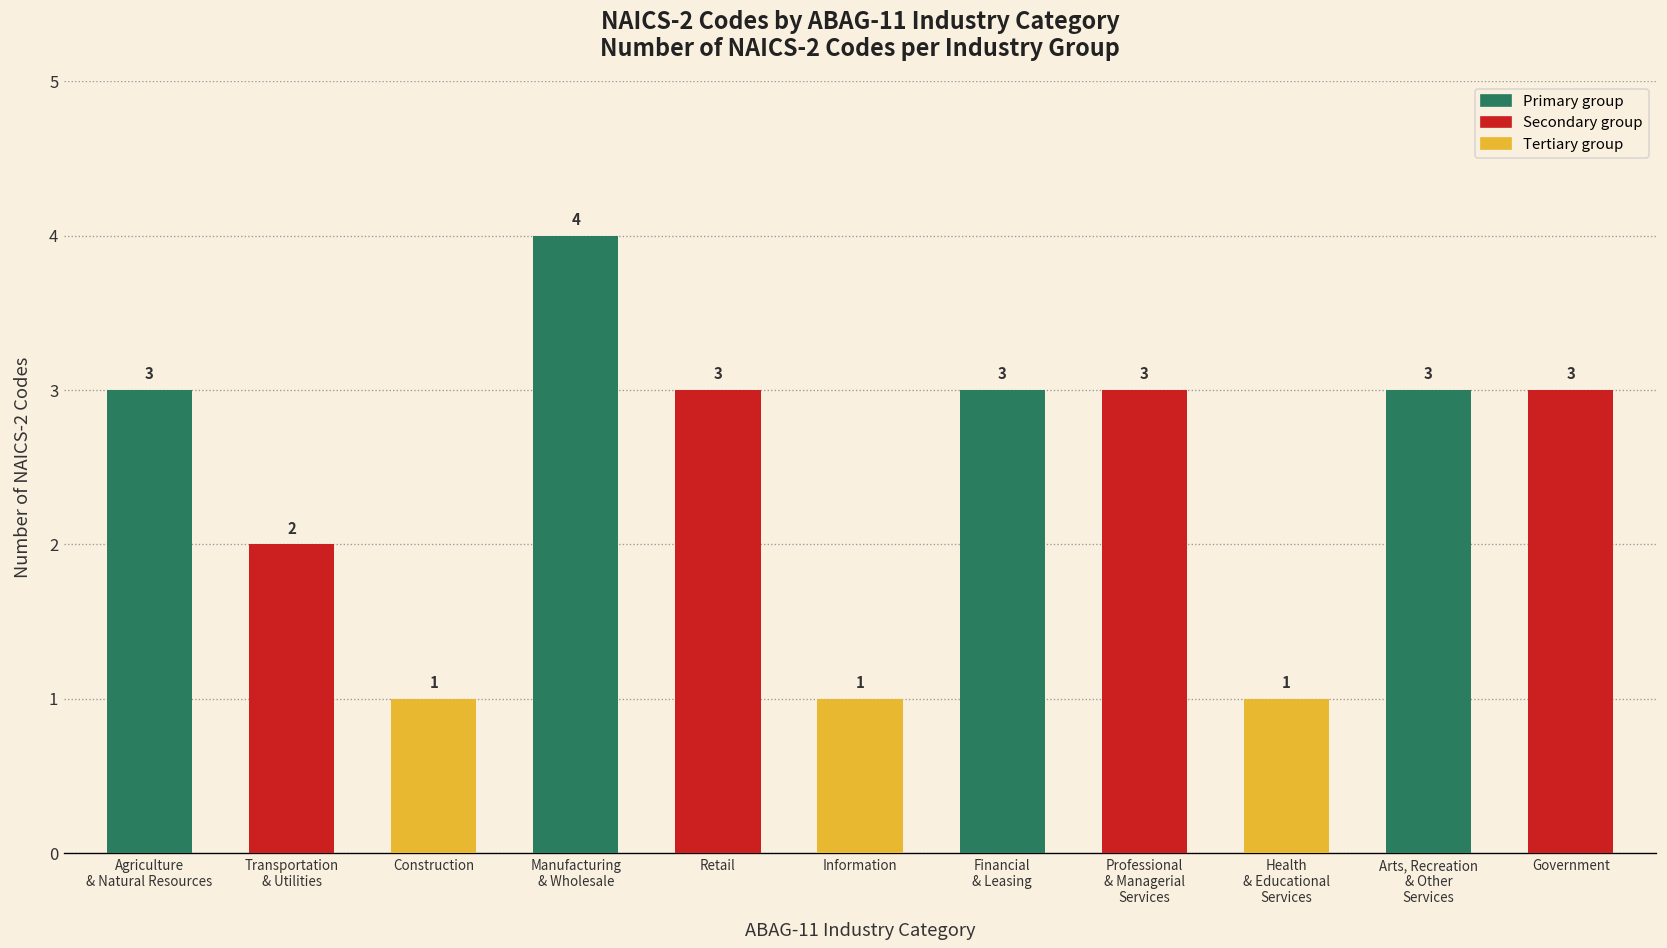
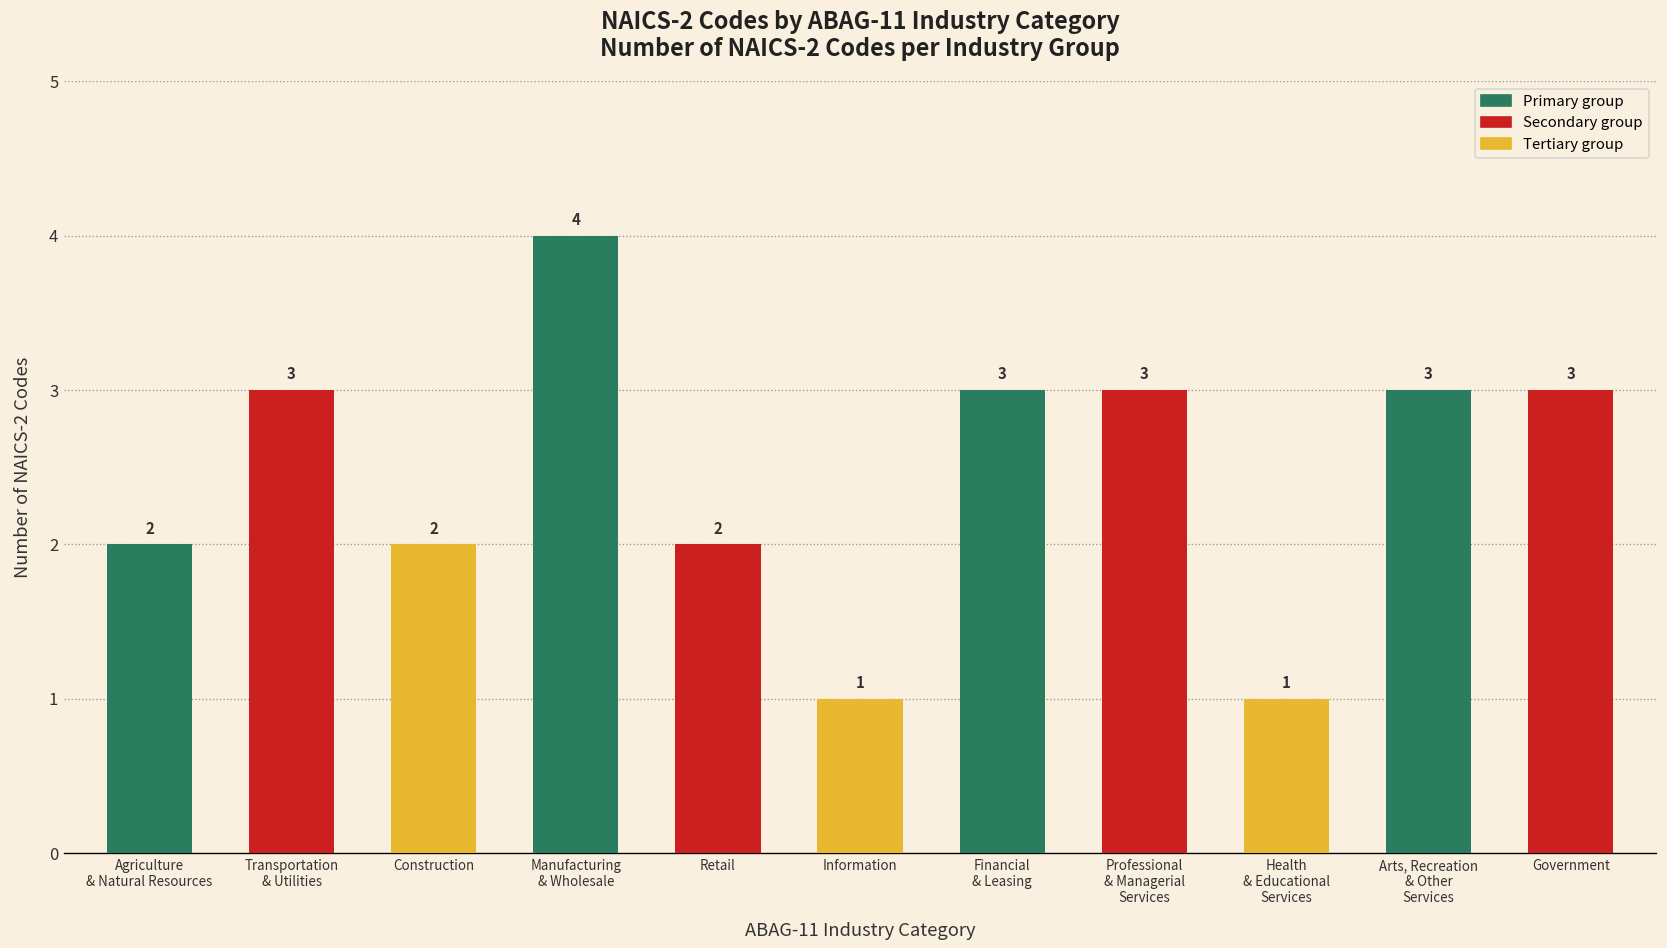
Agriculture & Natural Resources: 3 -> 2
Transportation & Utilities: 2 -> 3
Construction: 1 -> 2
Retail: 3 -> 2
